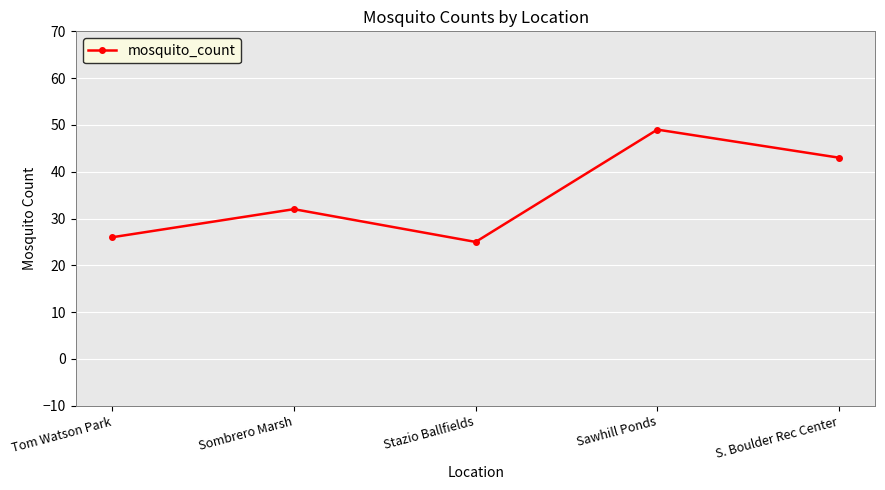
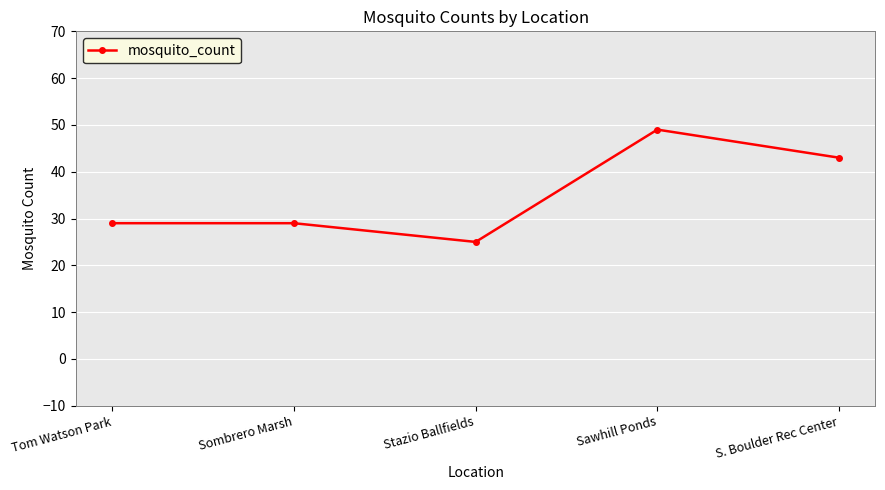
Tom Watson Park: 26 -> 29
Sombrero Marsh: 32 -> 29
